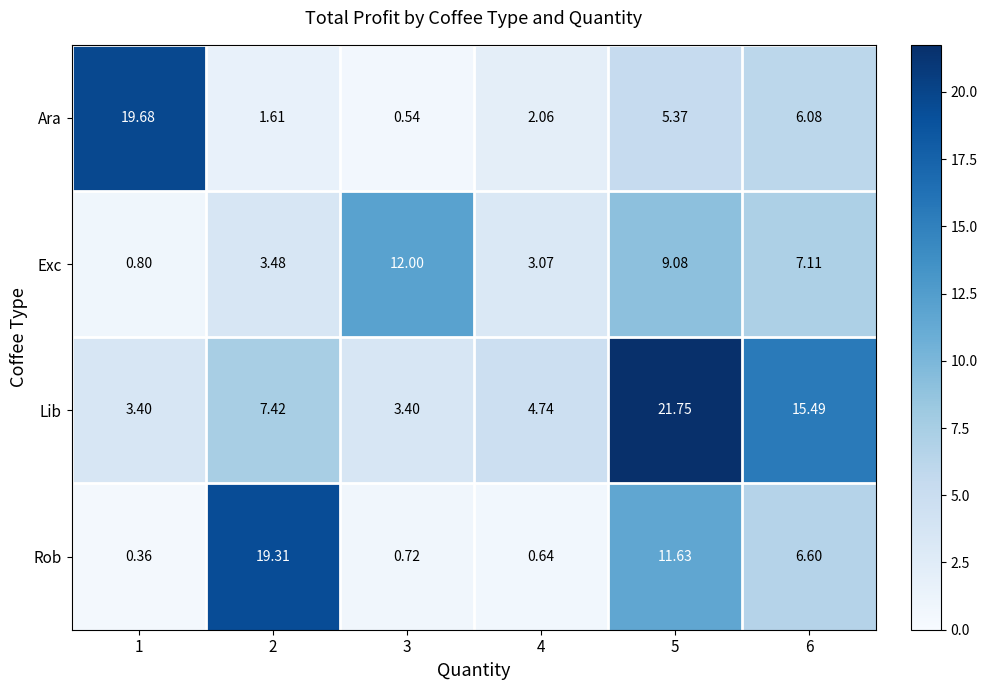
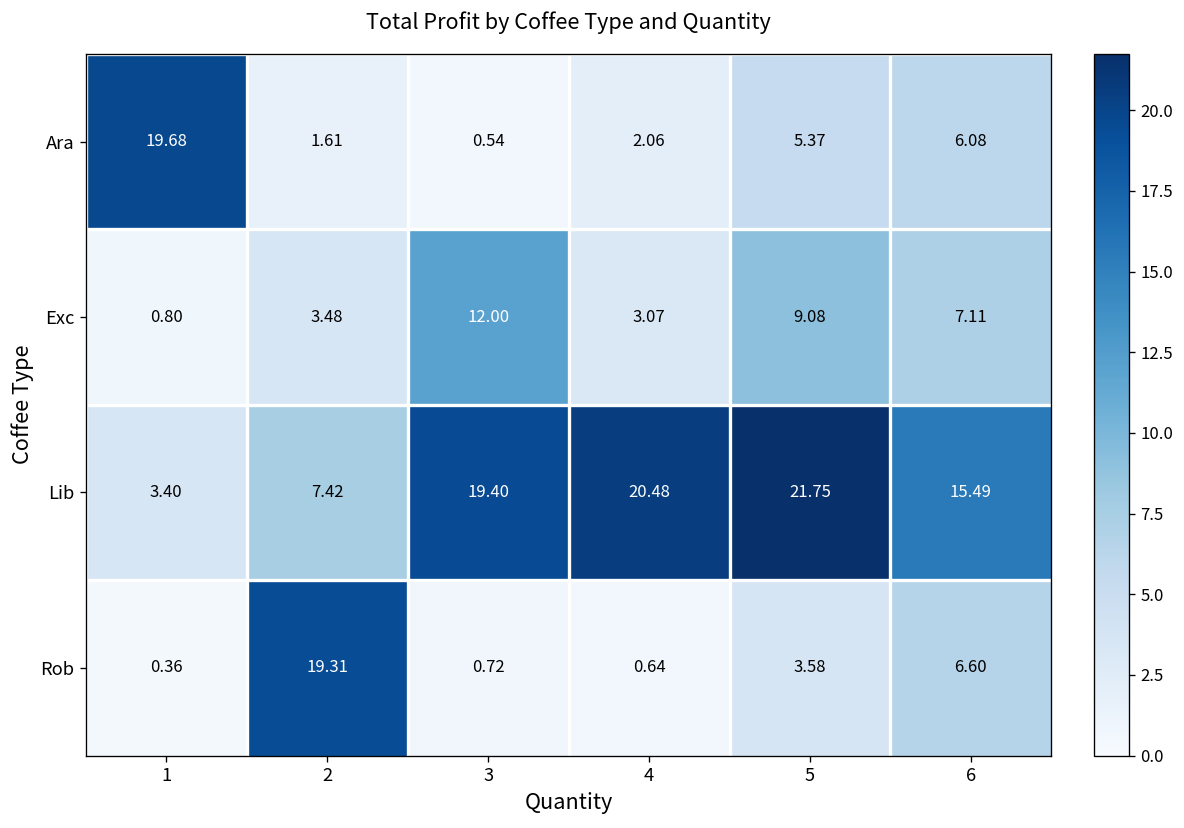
Lib, 3: 3.40 -> 19.40
Lib, 4: 4.74 -> 20.48
Rob, 5: 11.63 -> 3.58
